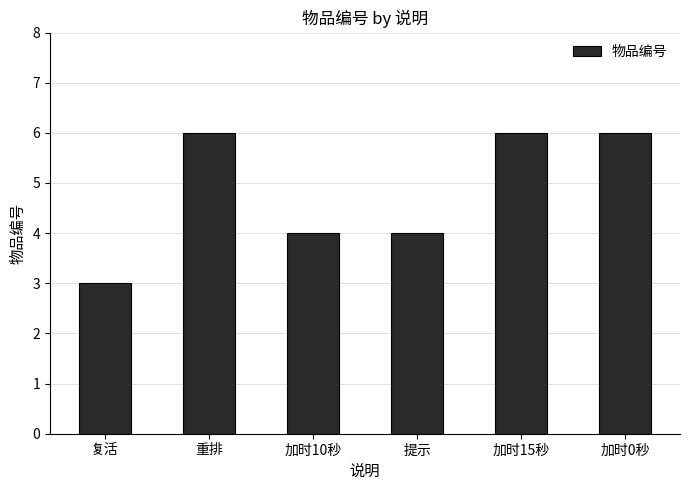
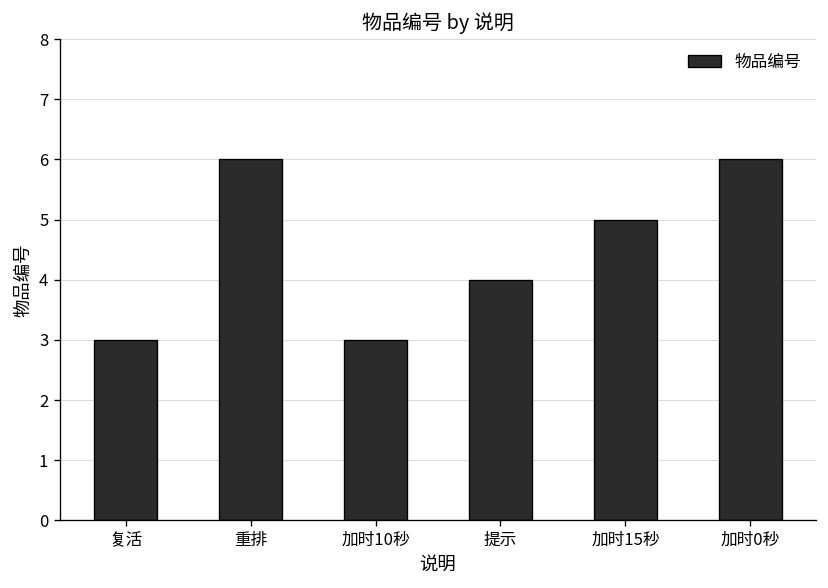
加时10秒: 4 -> 3
加时15秒: 6 -> 5
